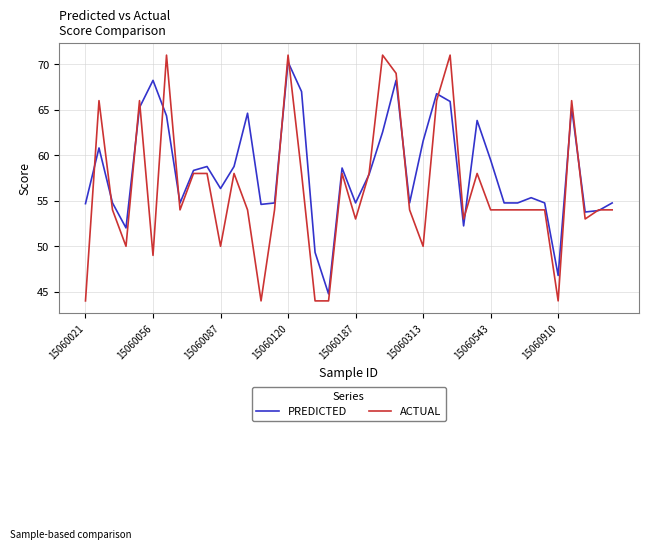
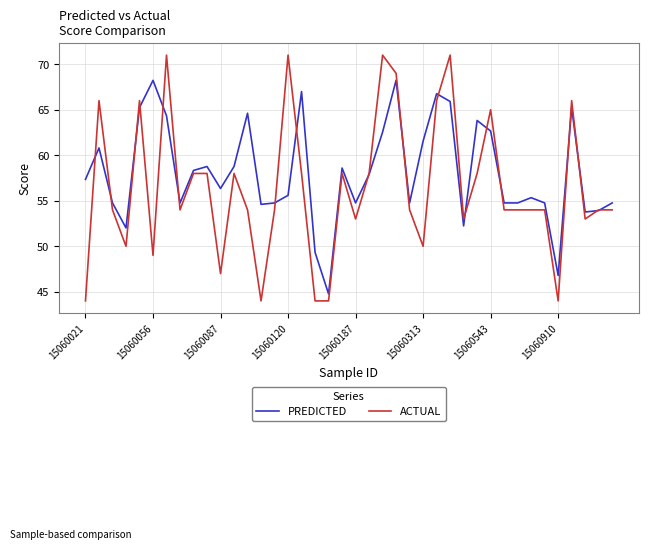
PREDICTED, 15060021: 55 -> 57
ACTUAL, 15060087: 50 -> 47
PREDICTED, 15060120: 70 -> 56
PREDICTED, 15060543: 59 -> 63
ACTUAL, 15060543: 54 -> 65
